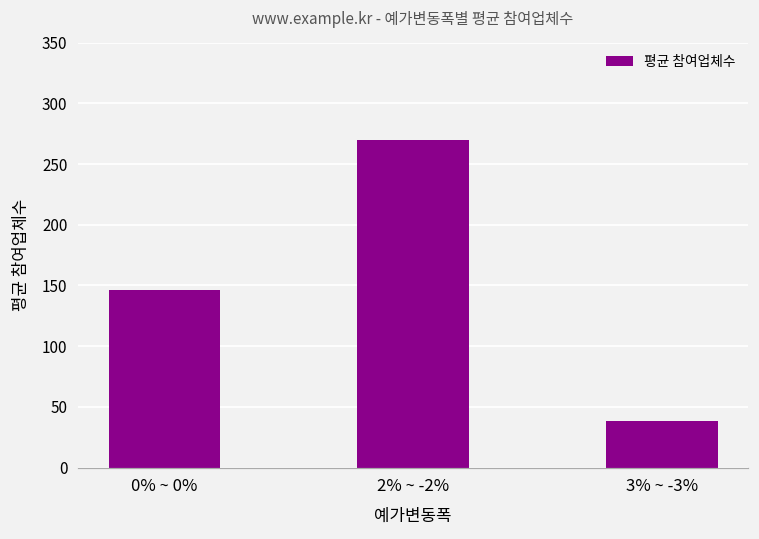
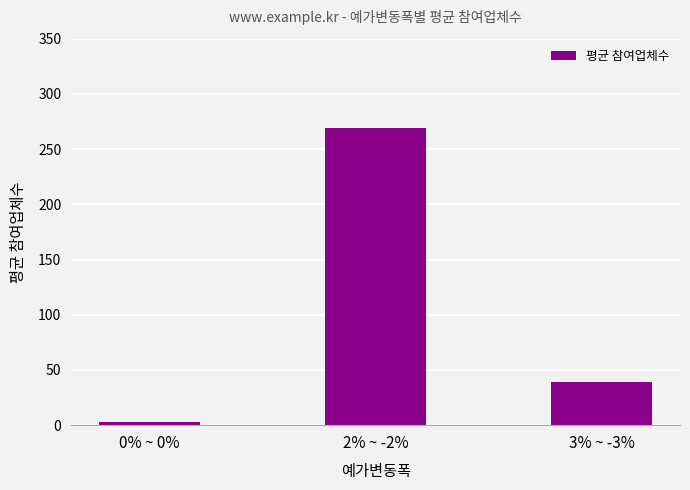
0% ~ 0%: 146 -> 3
